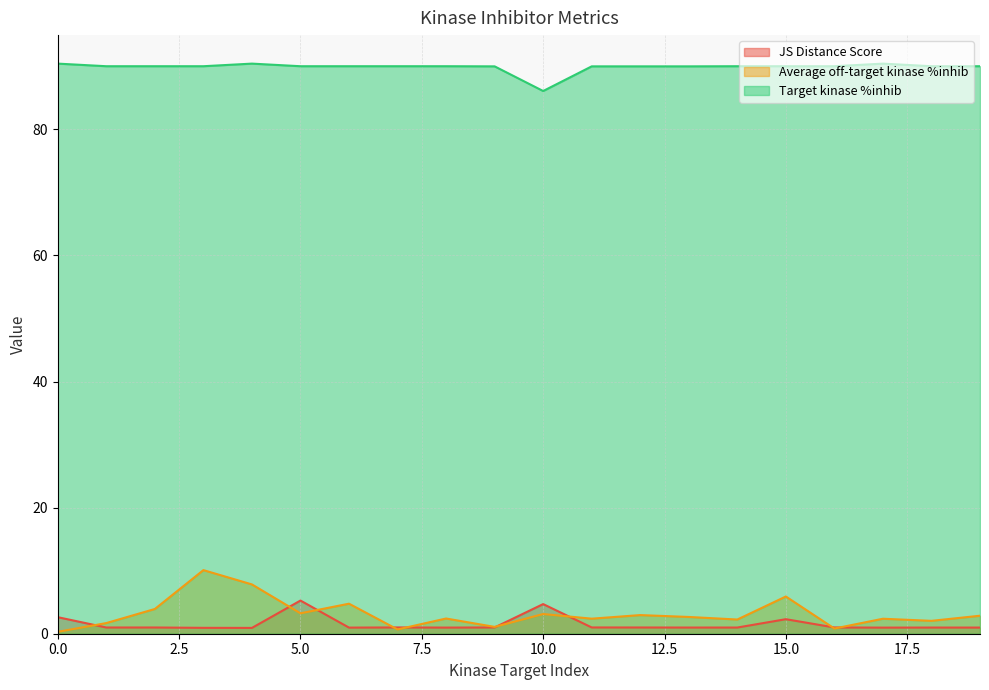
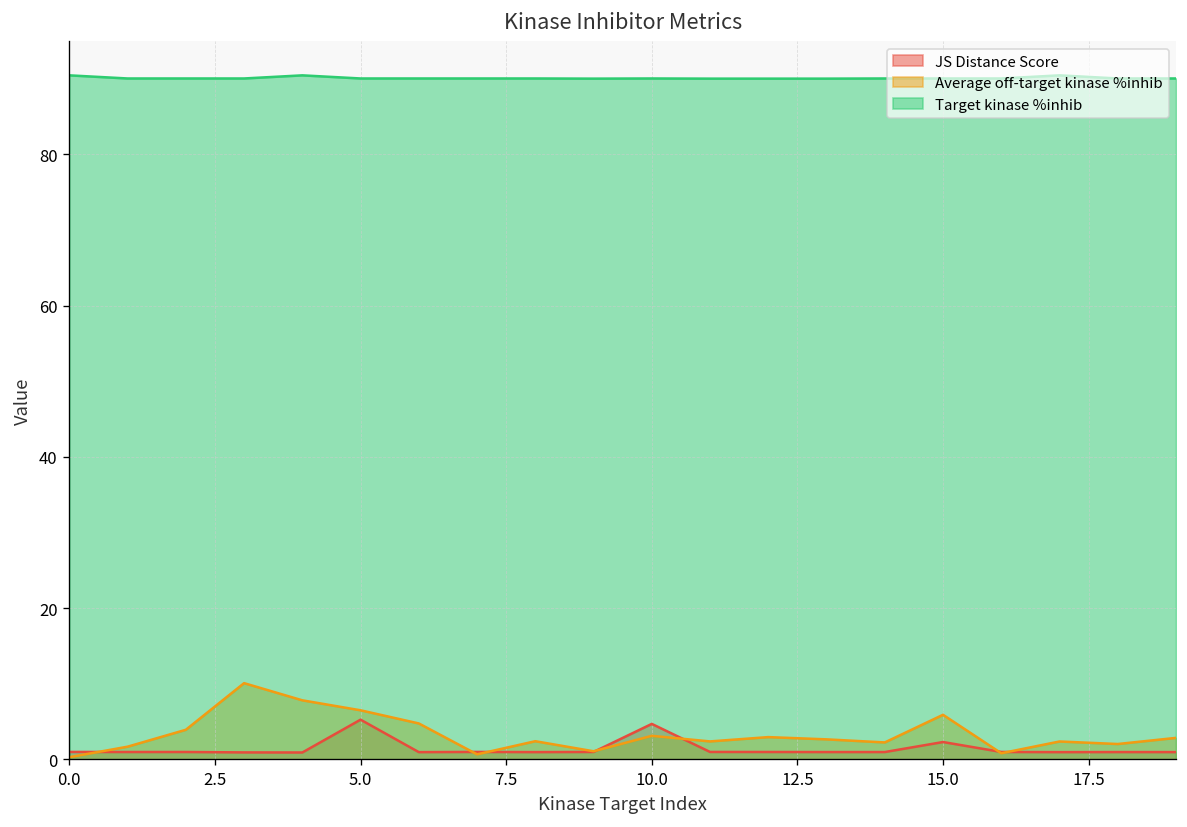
JS Distance Score, 0.0: 3 -> 1
Average off-target kinase %inhib, 5.0: 3 -> 7
Target kinase %inhib, 10.0: 86 -> 90
